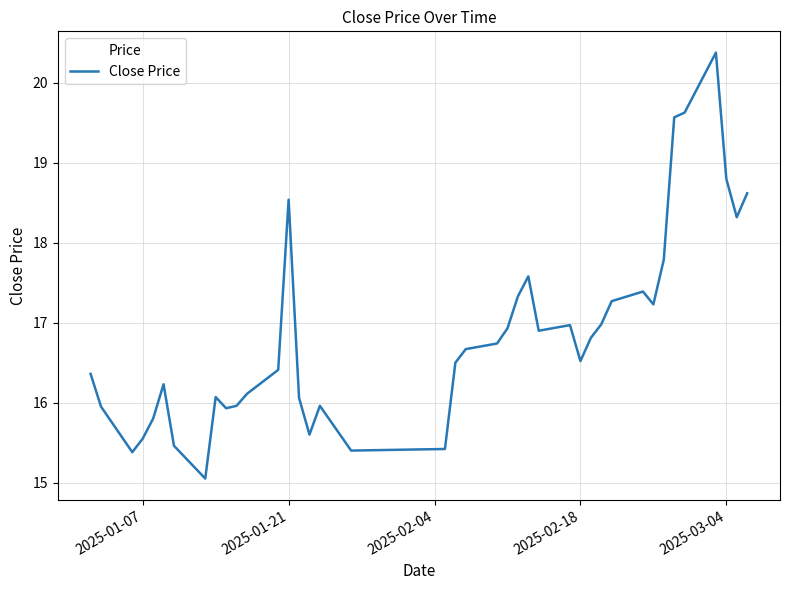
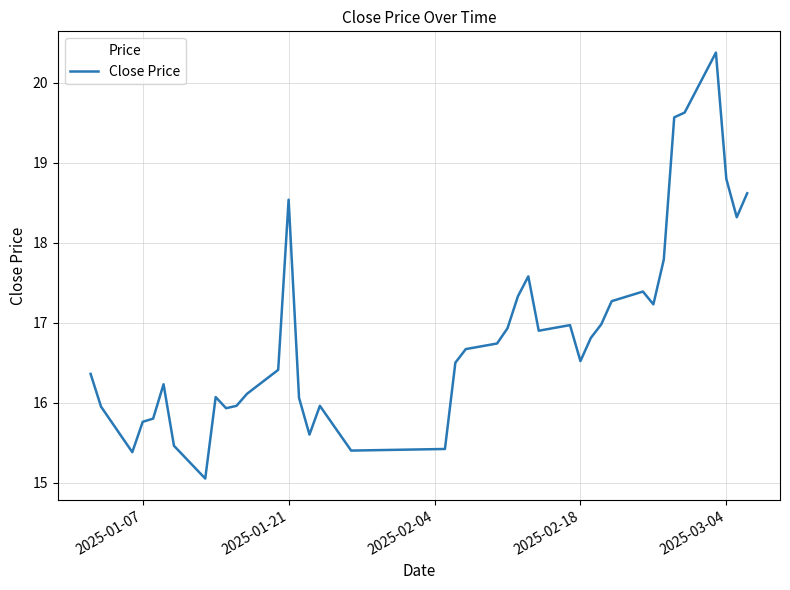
2025-01-07: 15.6 -> 15.8
